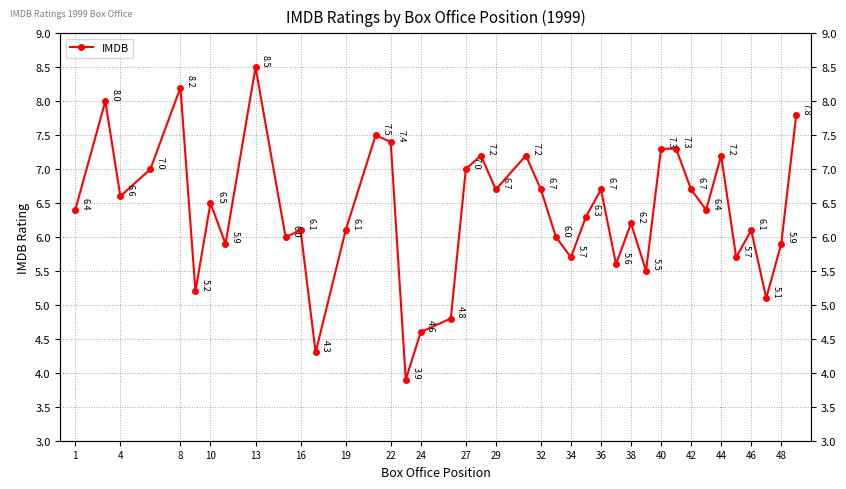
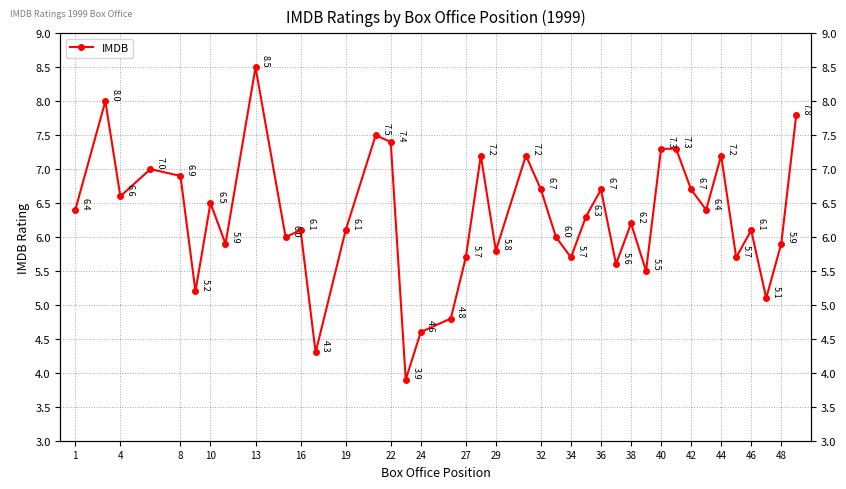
8: 8.2 -> 6.9
27: 7.0 -> 5.7
29: 6.7 -> 5.8
